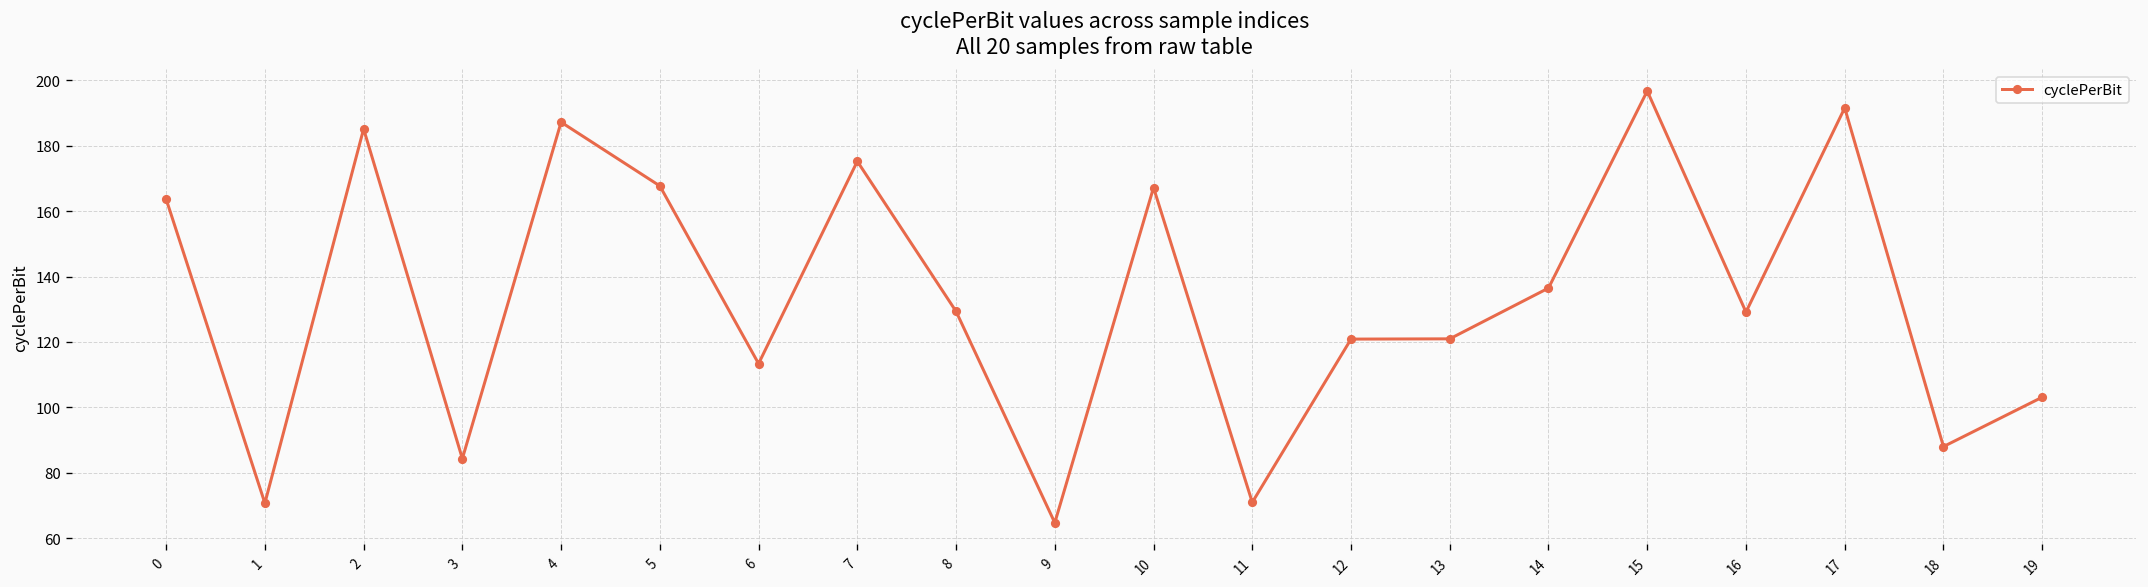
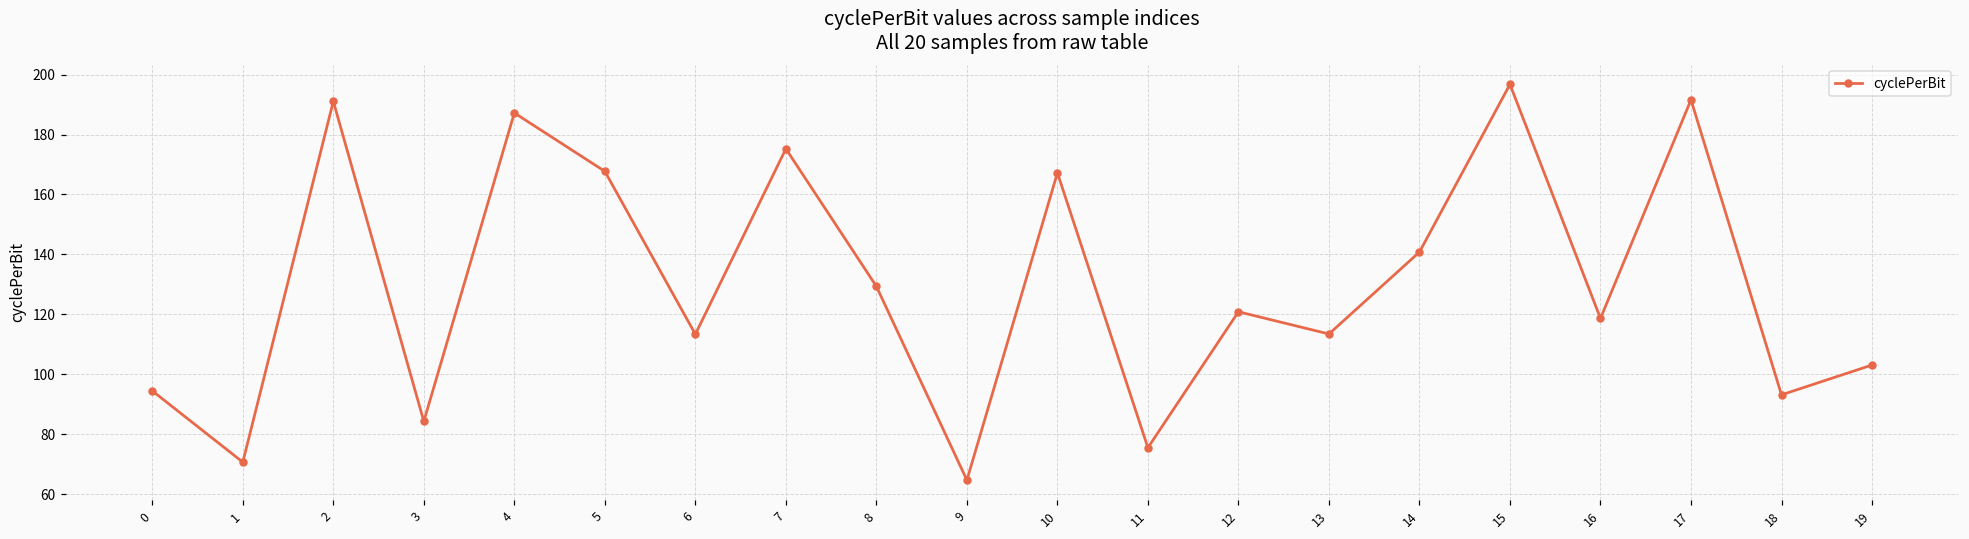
0: 164 -> 94
2: 185 -> 191
11: 71 -> 76
13: 121 -> 113
14: 136 -> 141
16: 129 -> 119
18: 88 -> 93
